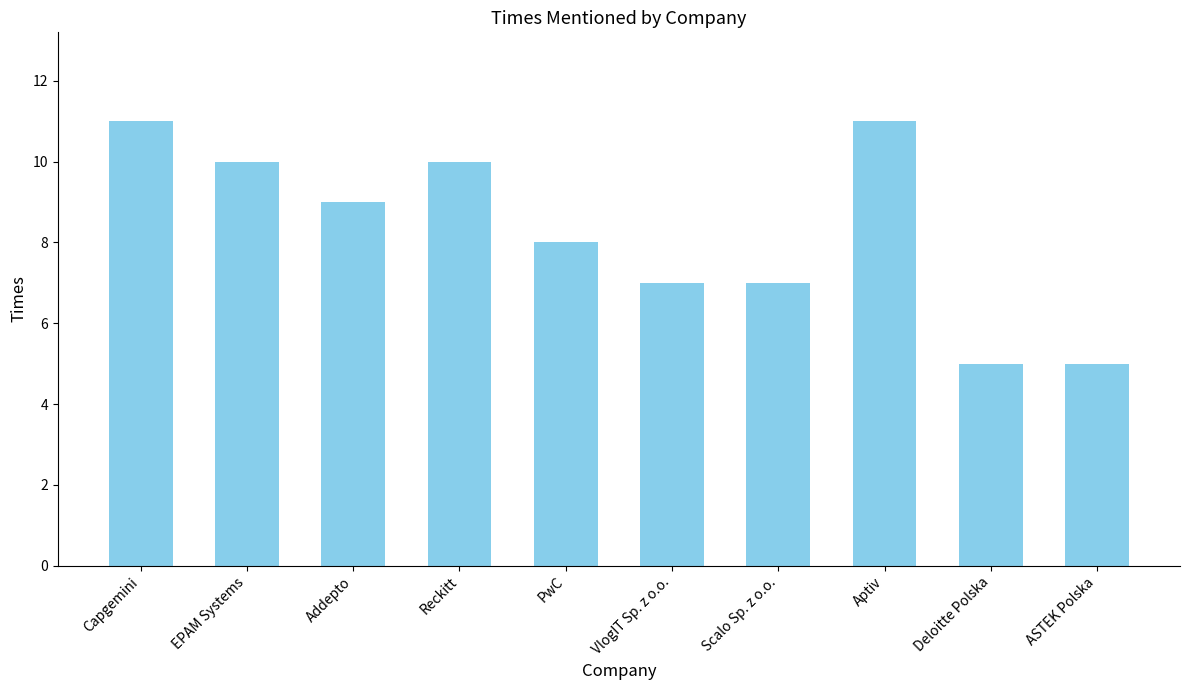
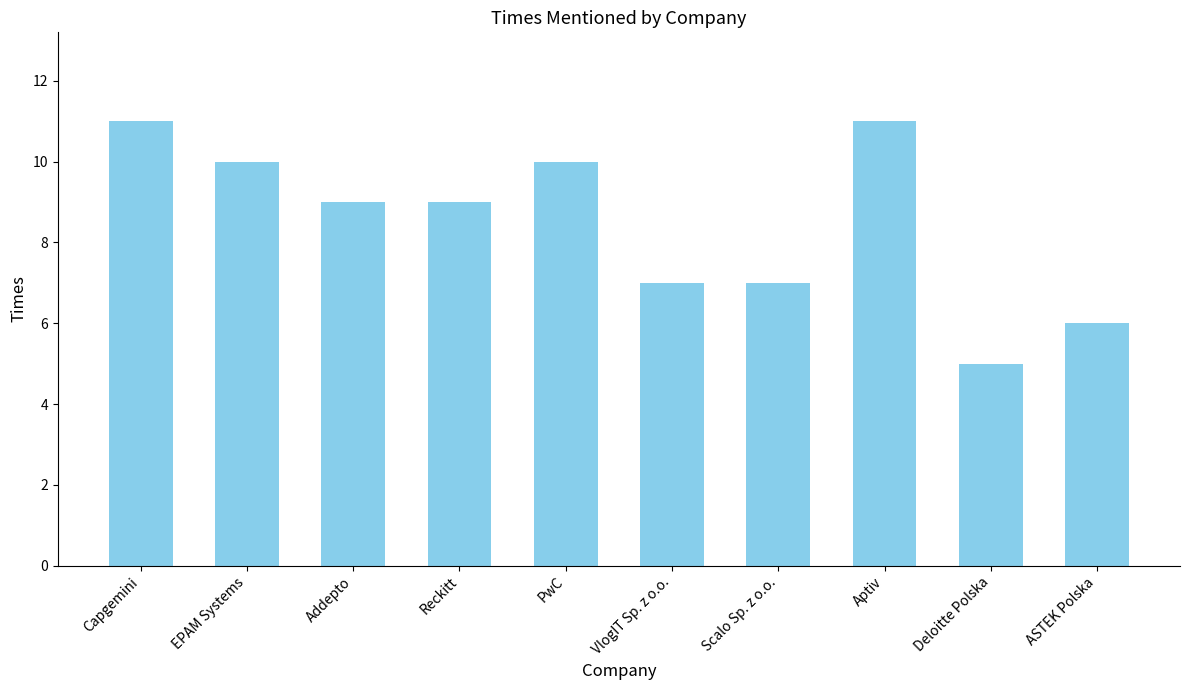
Reckitt: 10 -> 9
PwC: 8 -> 10
ASTEK Polska: 5 -> 6
